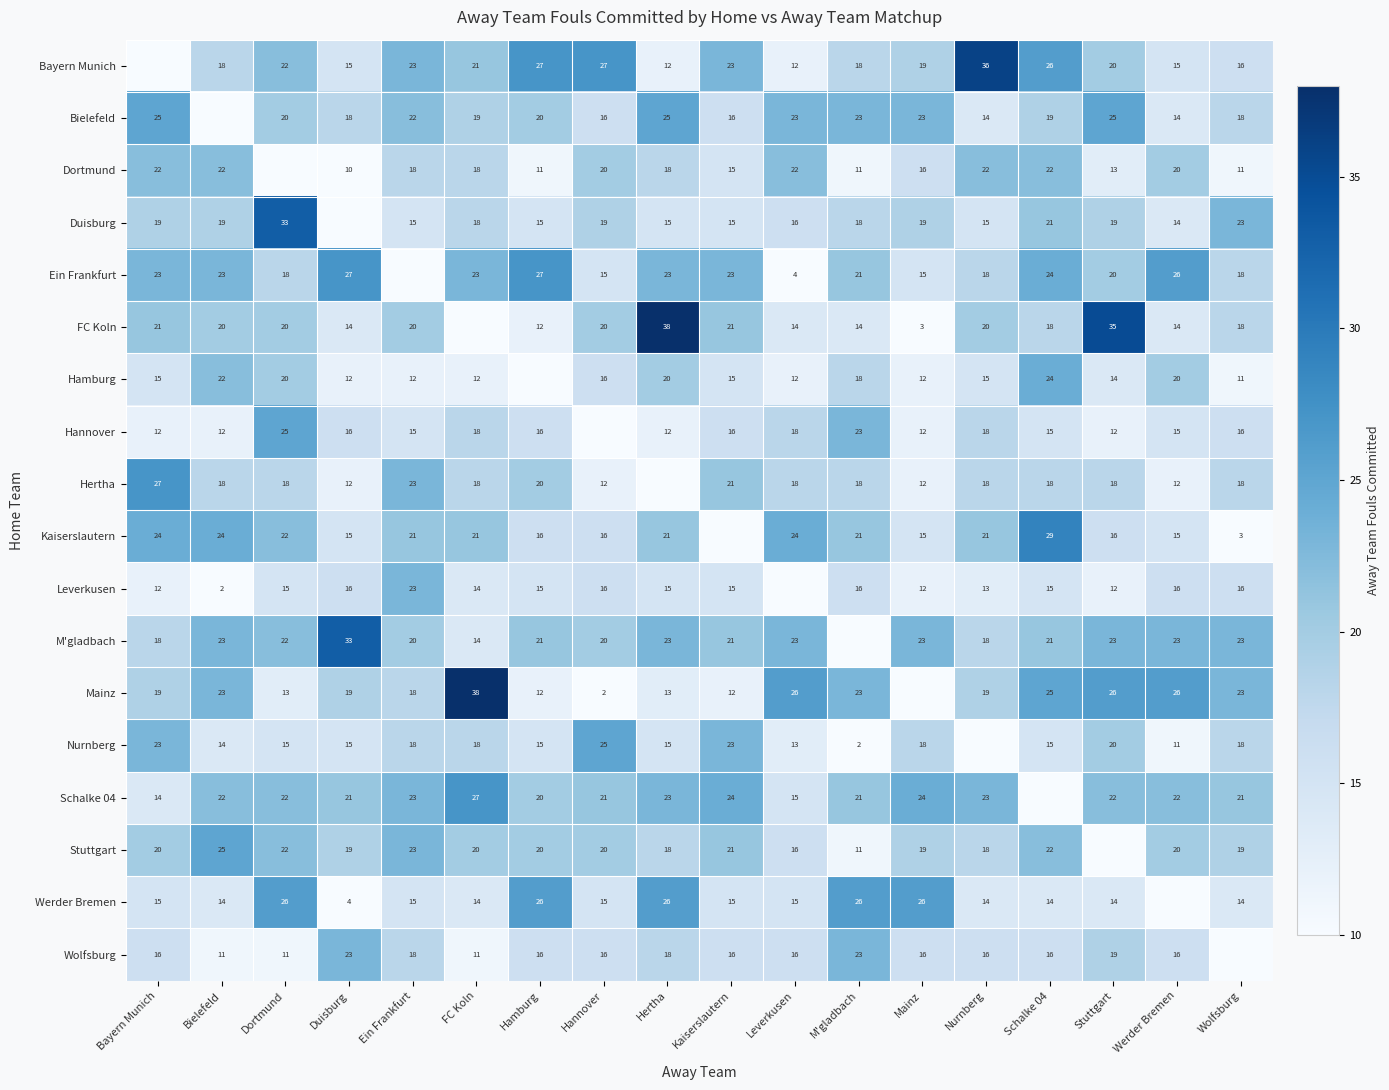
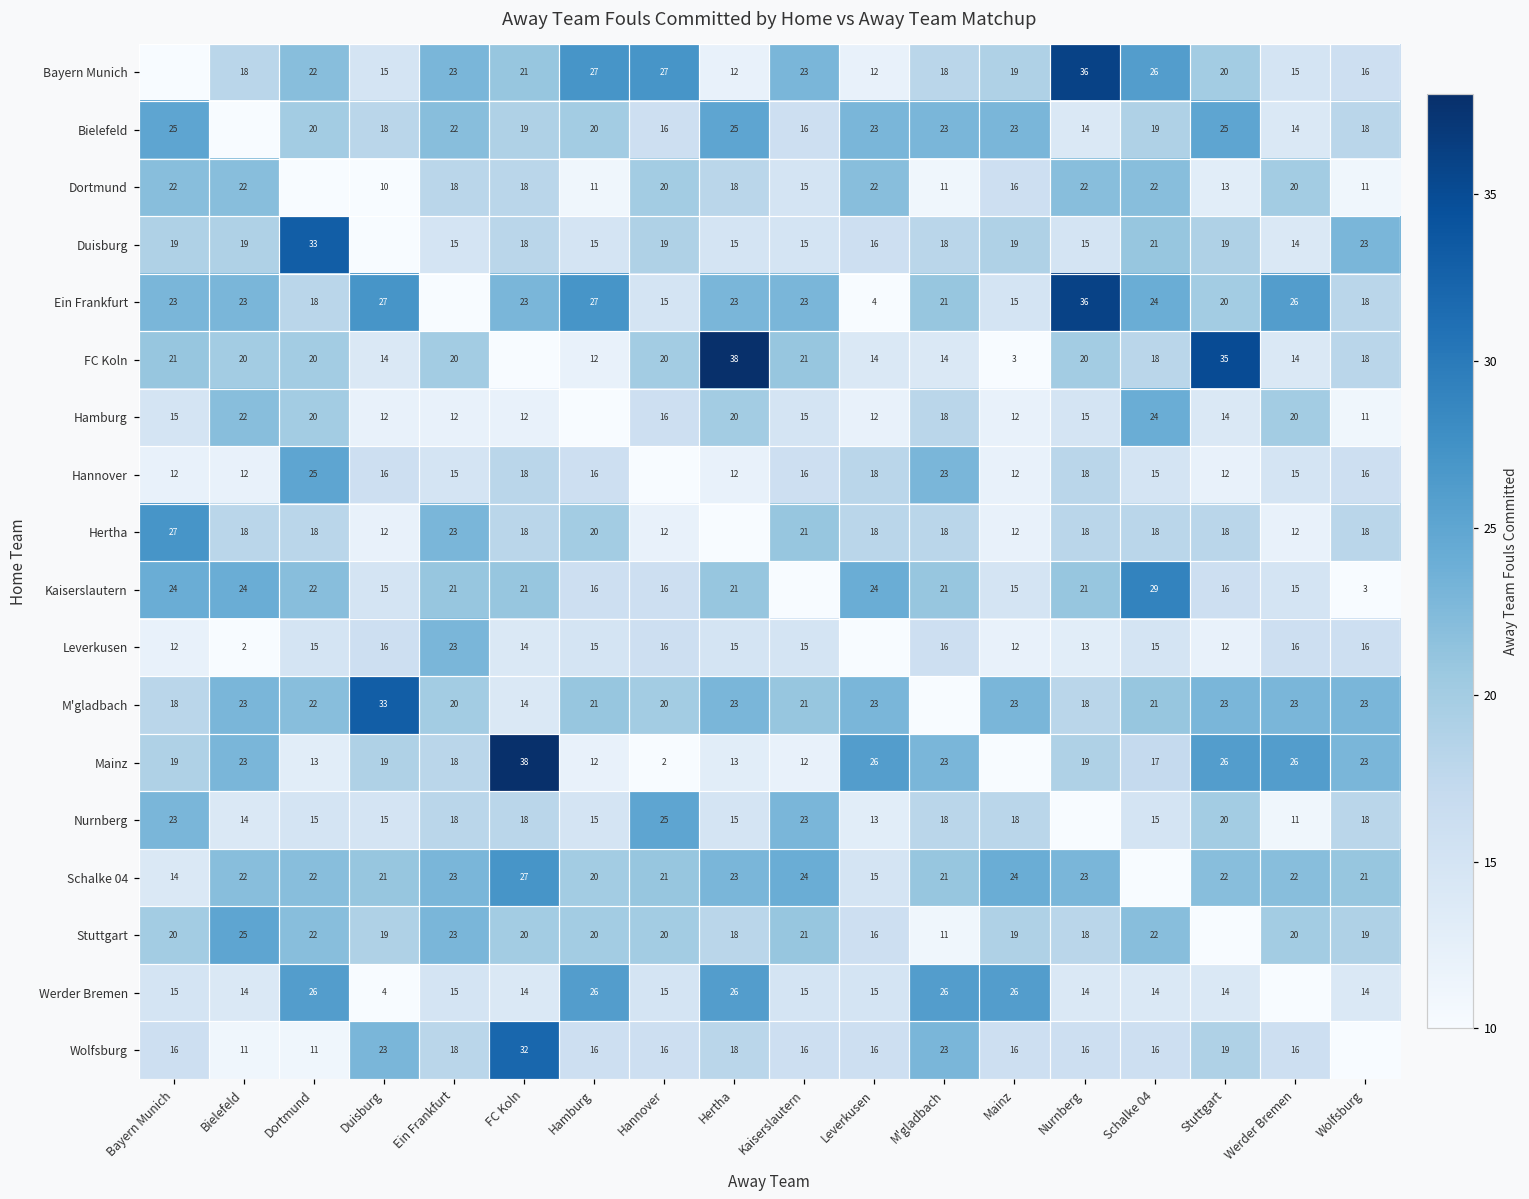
Ein Frankfurt, Nurnberg: 18 -> 36
Mainz, Schalke 04: 25 -> 17
Nurnberg, M'gladbach: 2 -> 18
Wolfsburg, FC Koln: 11 -> 32
